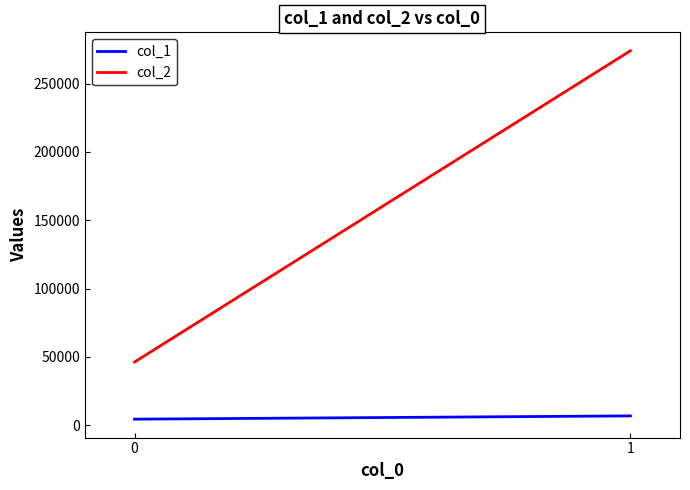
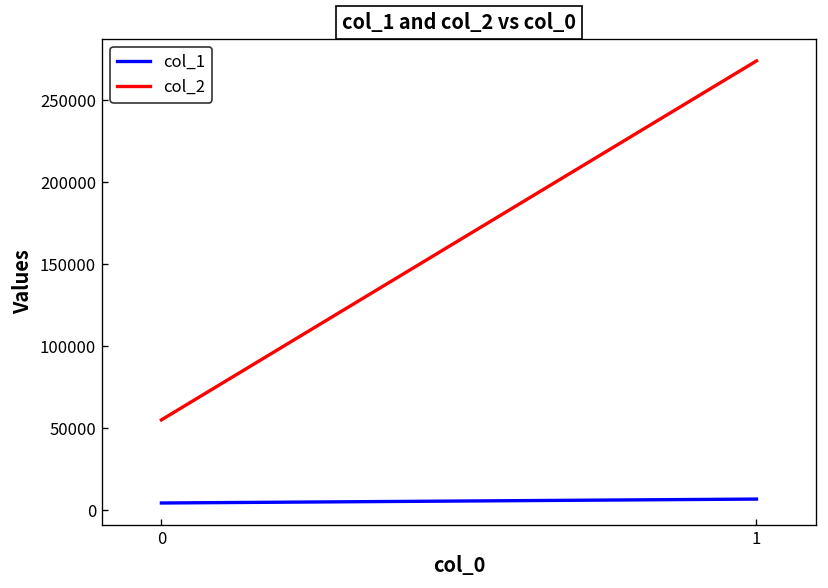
col_2, 0: 46000 -> 55000
